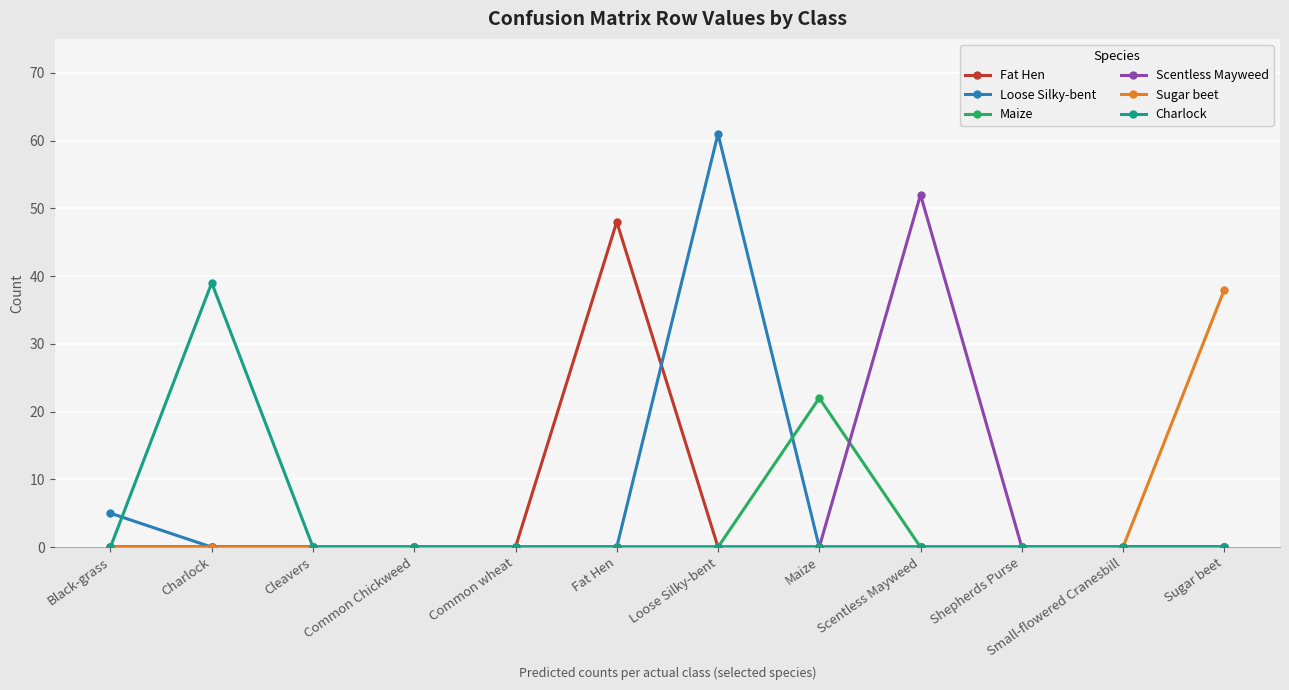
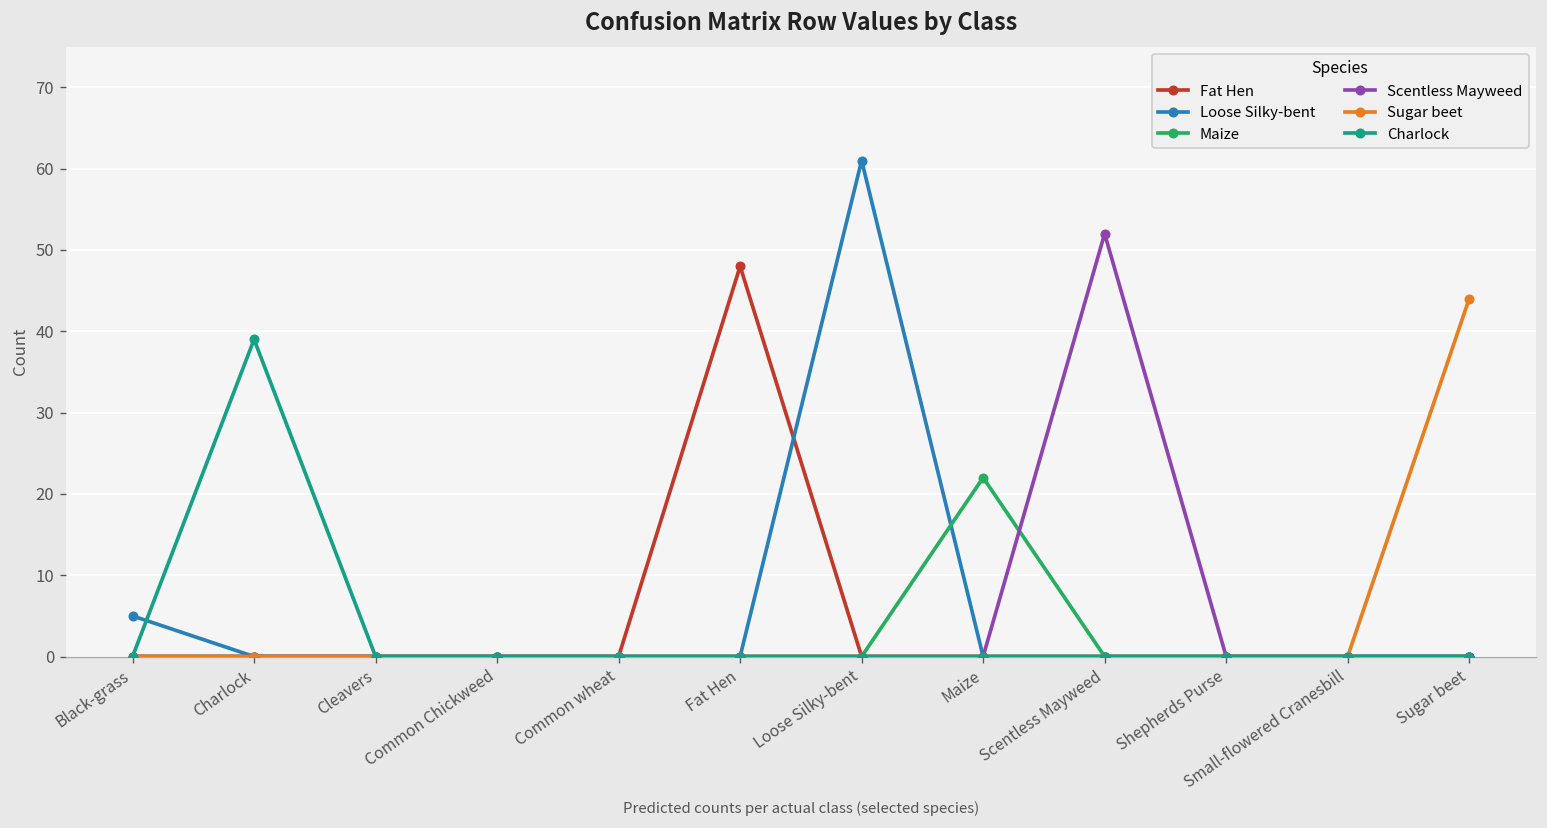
Sugar beet, Sugar beet: 38 -> 44
